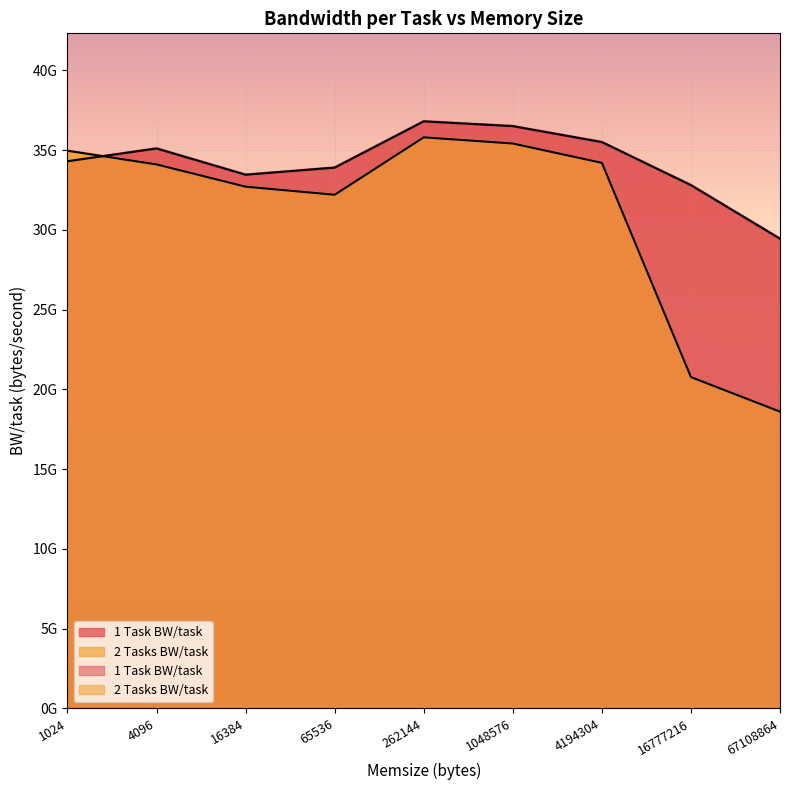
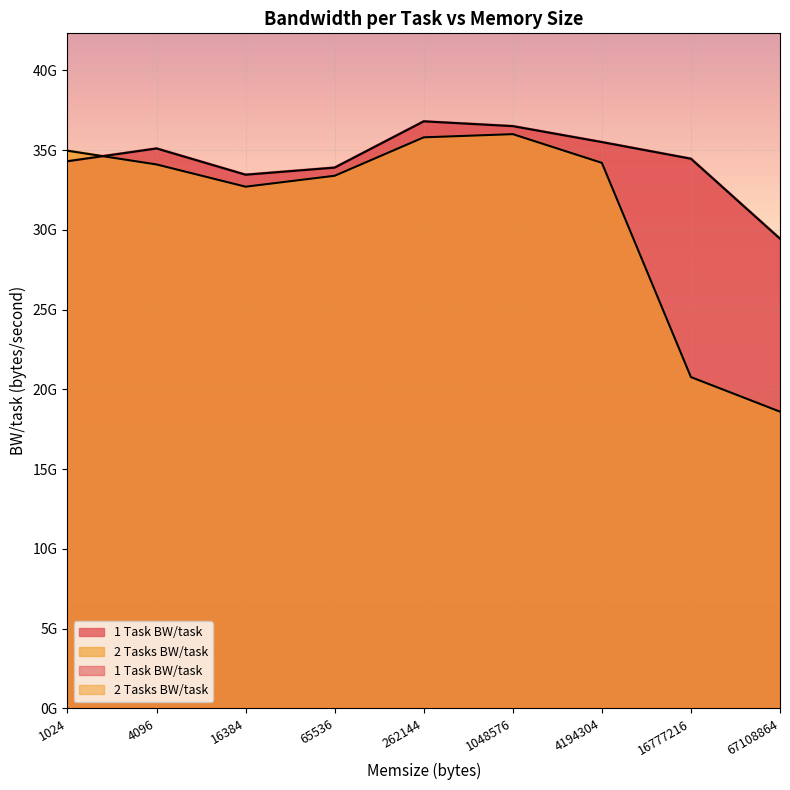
2 Tasks BW/task, 65536: 32200000000 -> 33400000000
2 Tasks BW/task, 1048576: 35400000000 -> 36000000000
1 Task BW/task, 16777216: 32800000000 -> 34500000000
